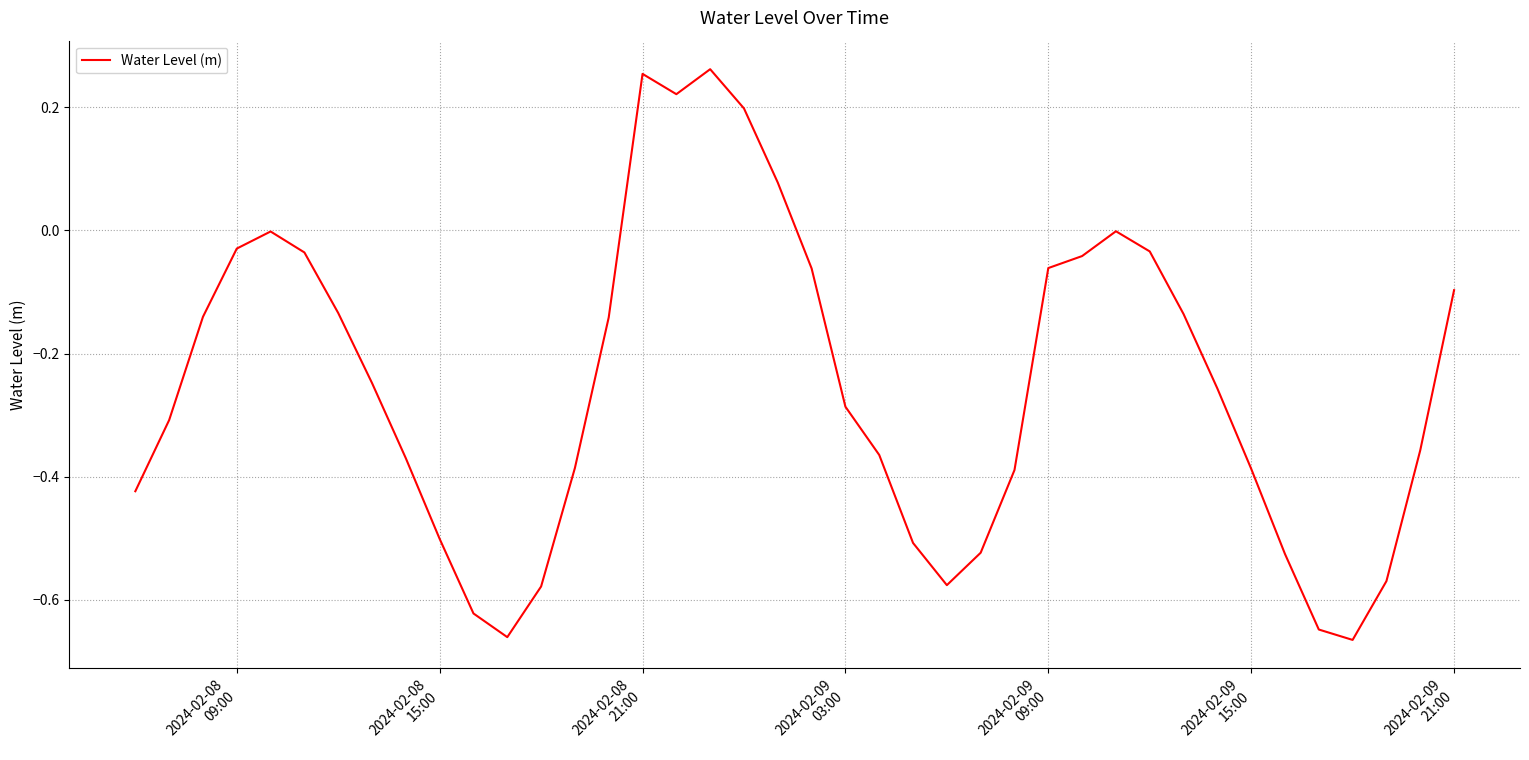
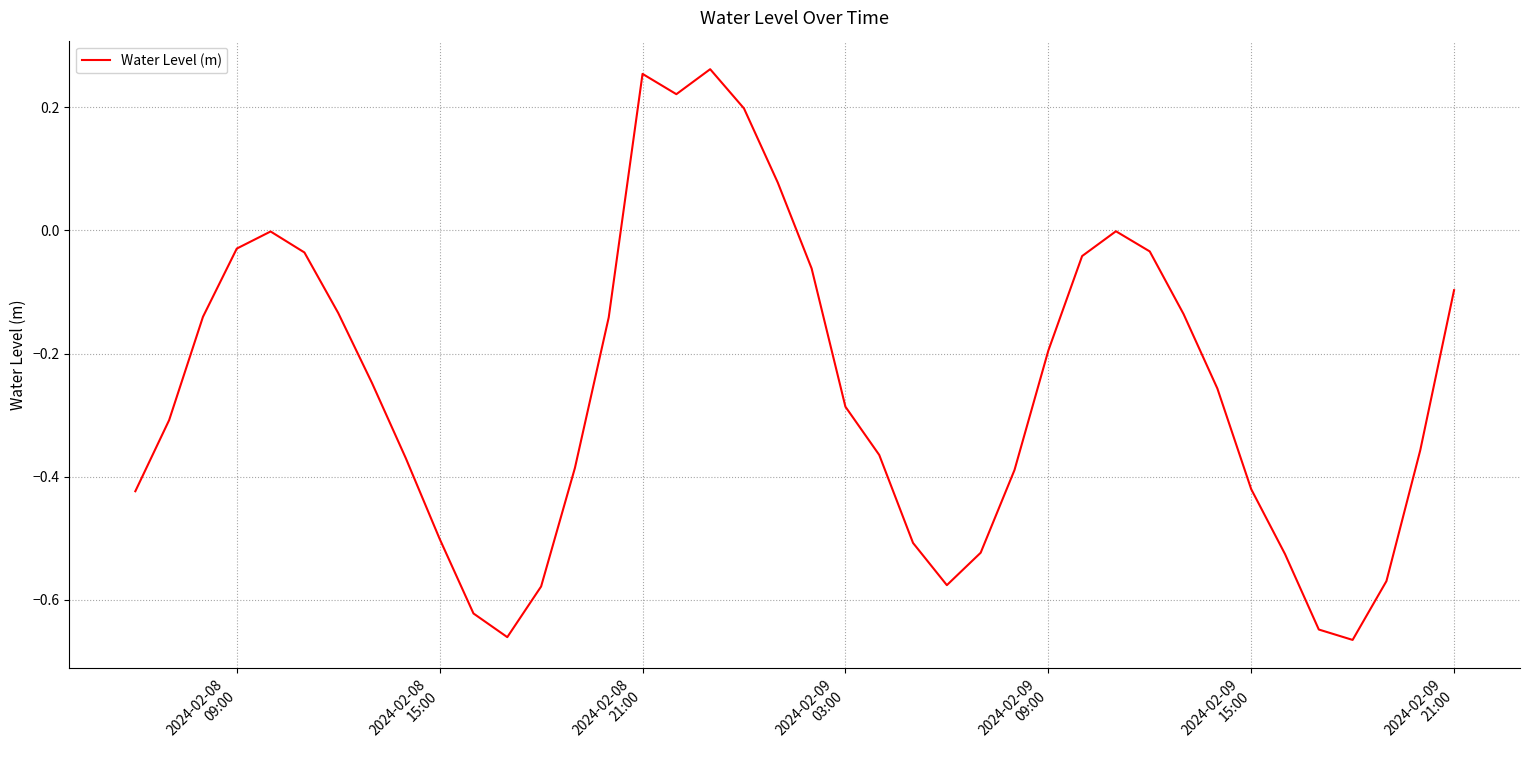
2024-02-09 09:00: -0.06 -> -0.20
2024-02-09 15:00: -0.39 -> -0.42
